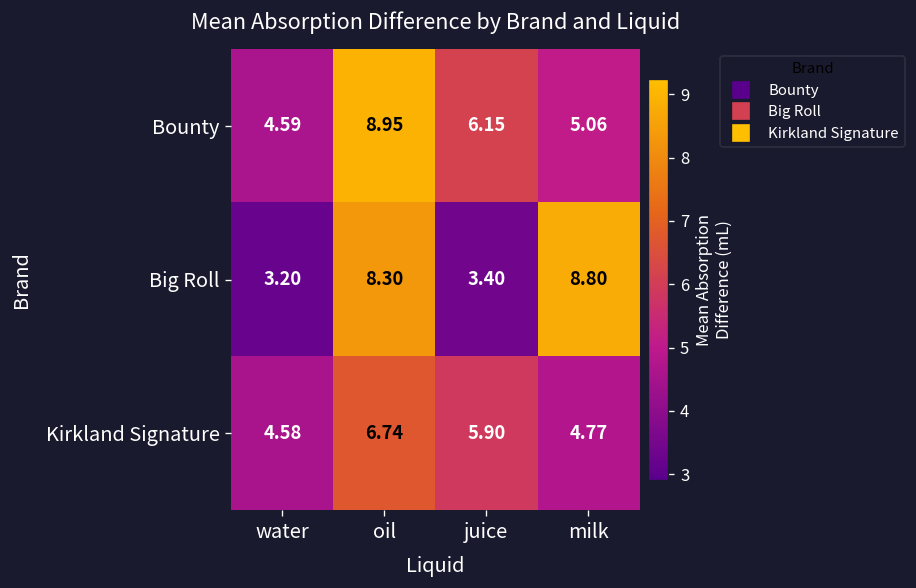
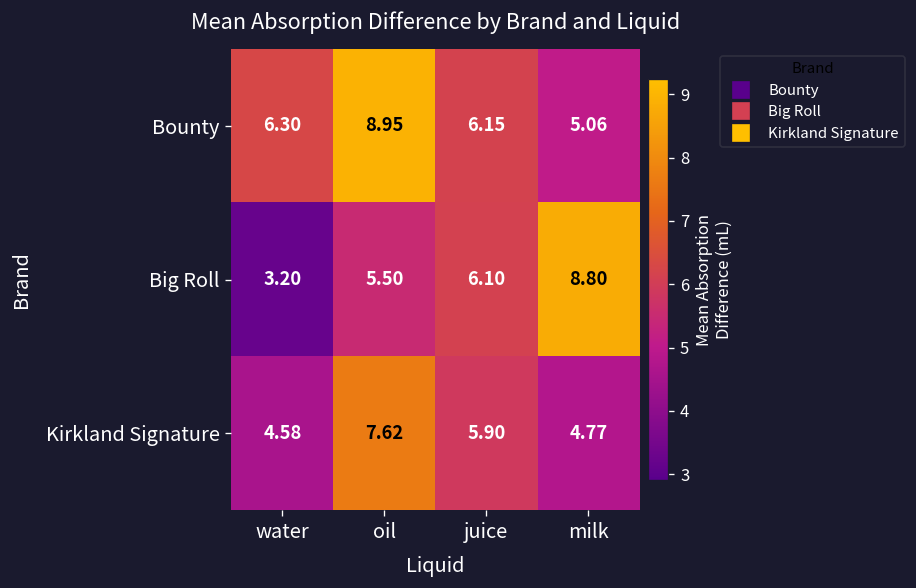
Bounty, water: 4.59 -> 6.30
Big Roll, oil: 8.30 -> 5.50
Big Roll, juice: 3.40 -> 6.10
Kirkland Signature, oil: 6.74 -> 7.62
